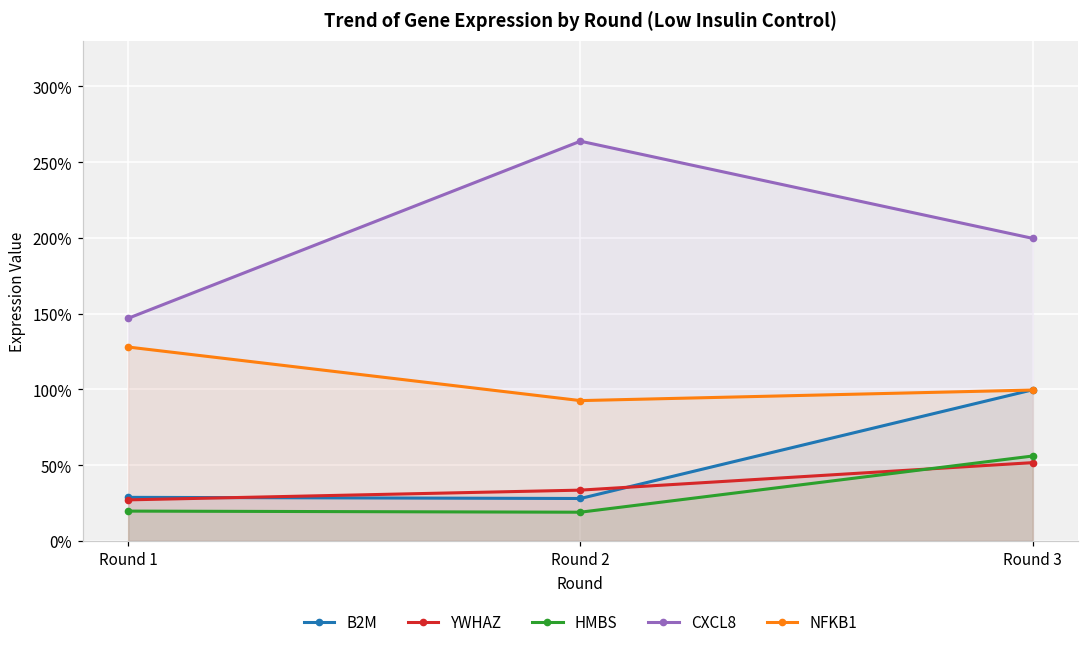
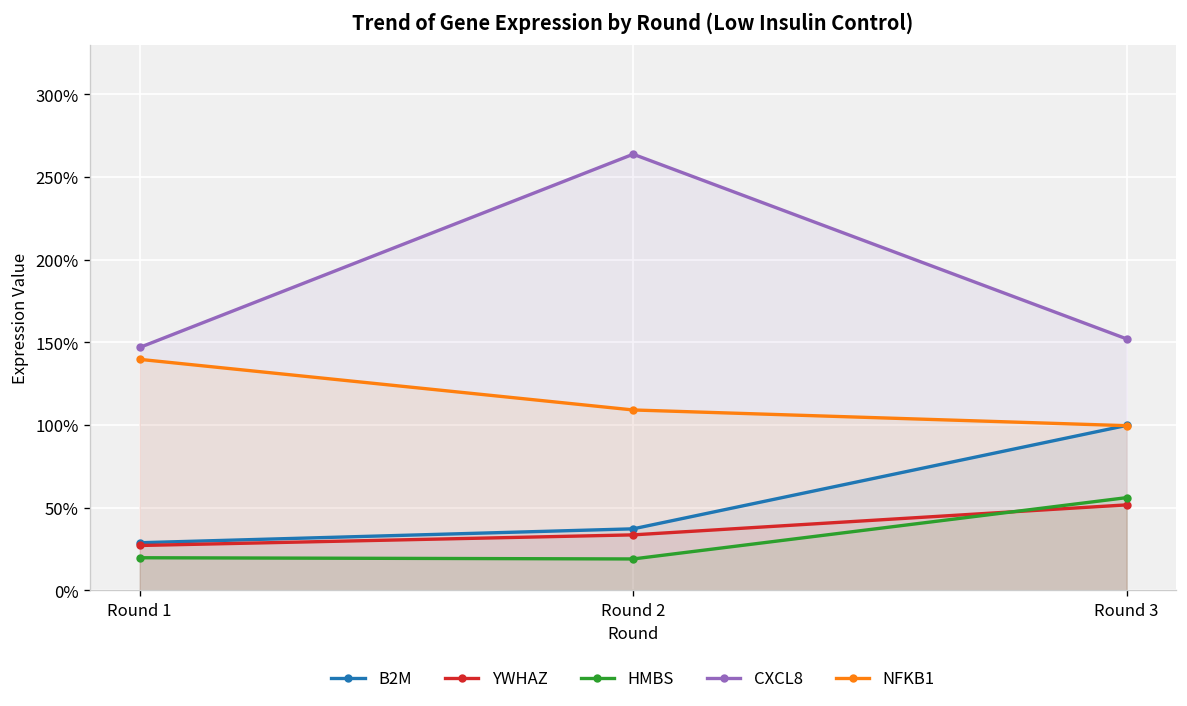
NFKB1, Round 1: 128% -> 140%
B2M, Round 2: 28% -> 37%
NFKB1, Round 2: 93% -> 109%
CXCL8, Round 3: 200% -> 152%
